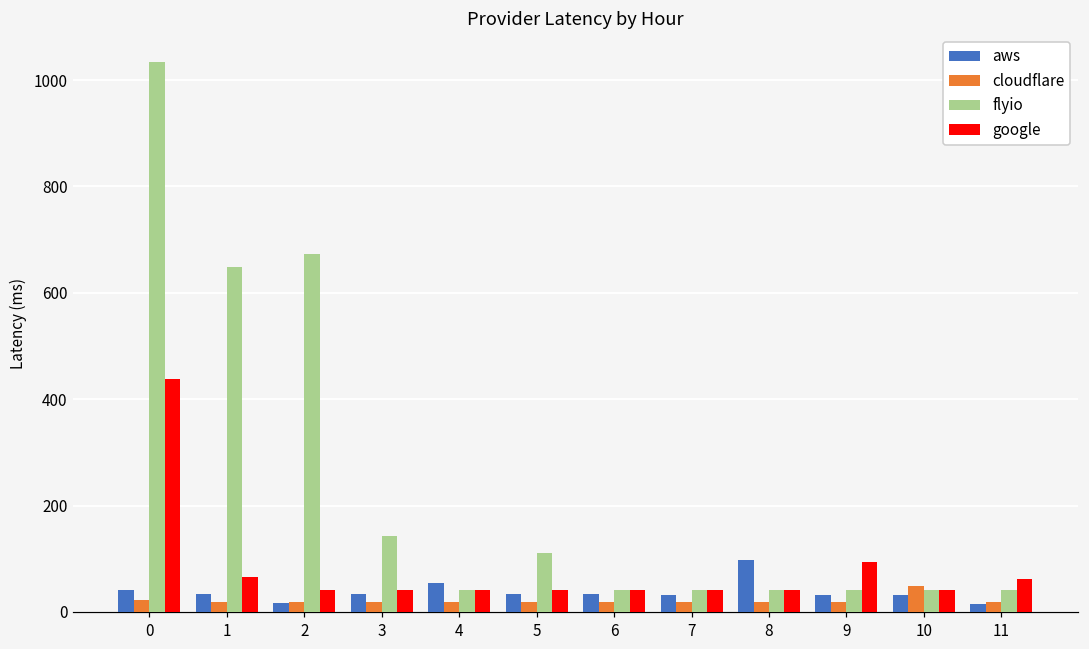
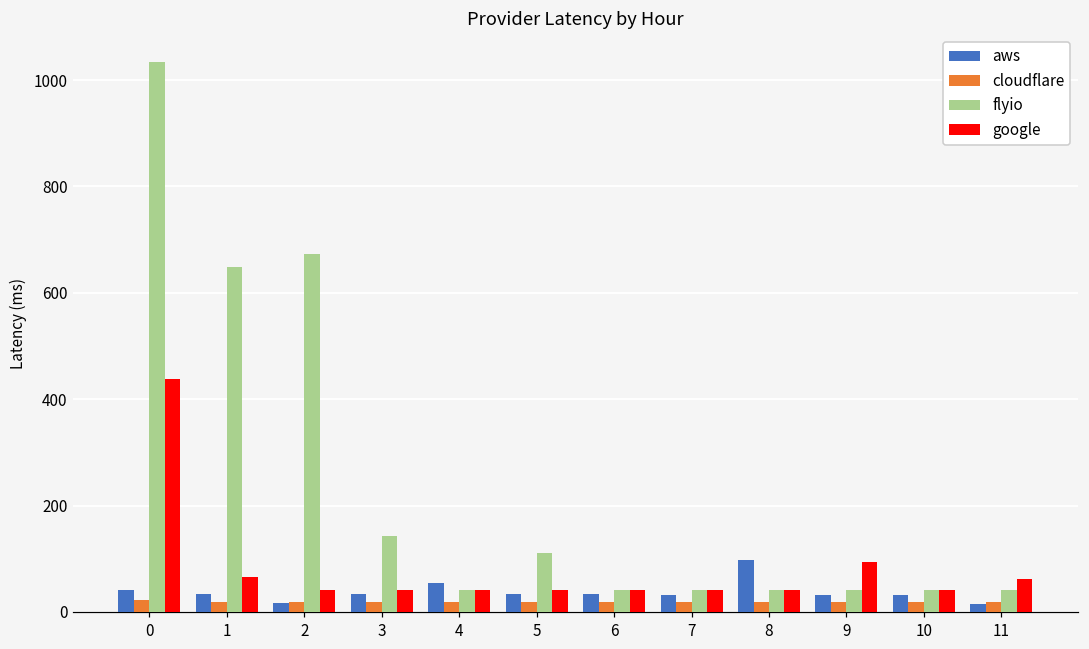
cloudflare, 10: 50 -> 20
